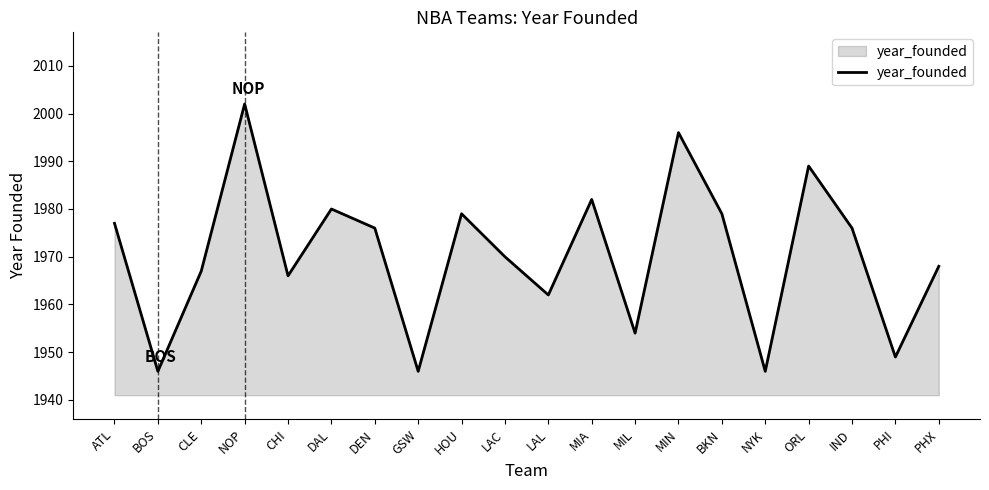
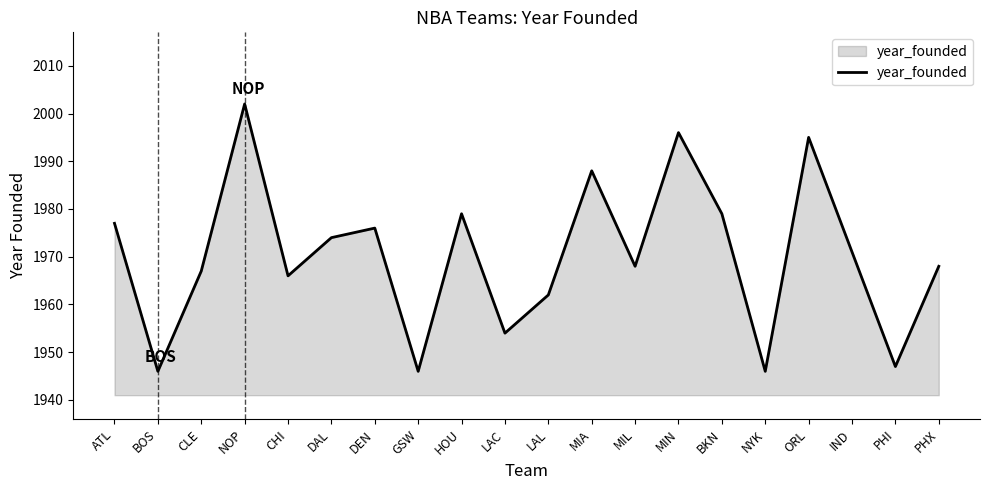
DAL: 1980 -> 1974
LAC: 1970 -> 1954
MIA: 1982 -> 1988
MIL: 1954 -> 1968
ORL: 1989 -> 1995
IND: 1976 -> 1971
PHI: 1949 -> 1947
